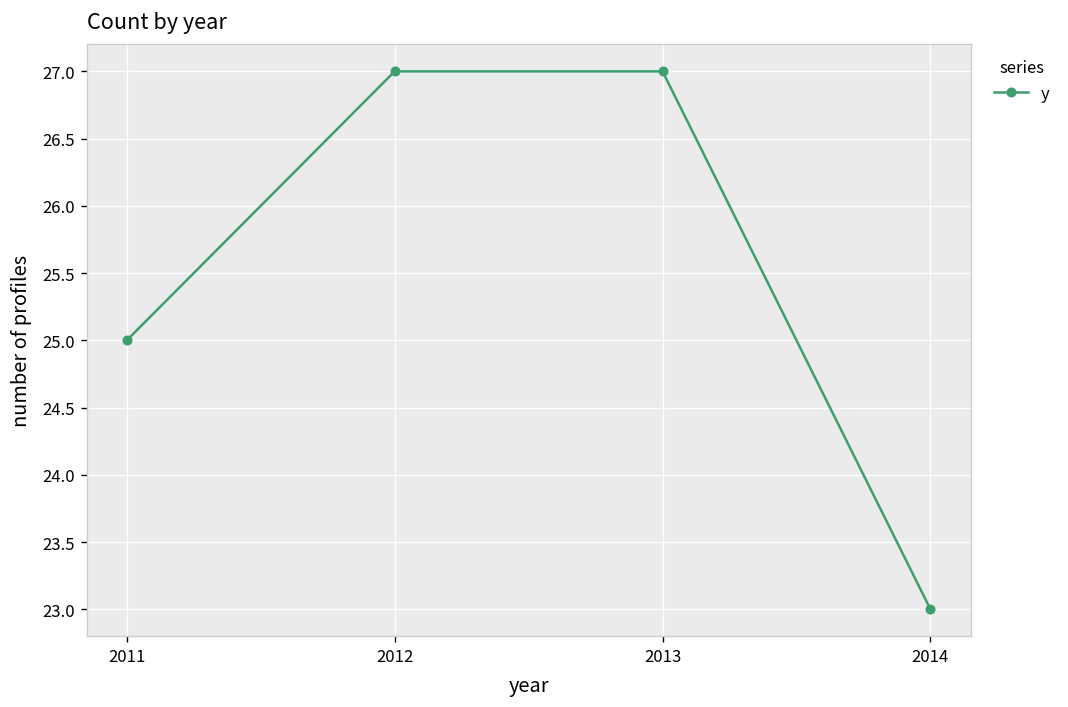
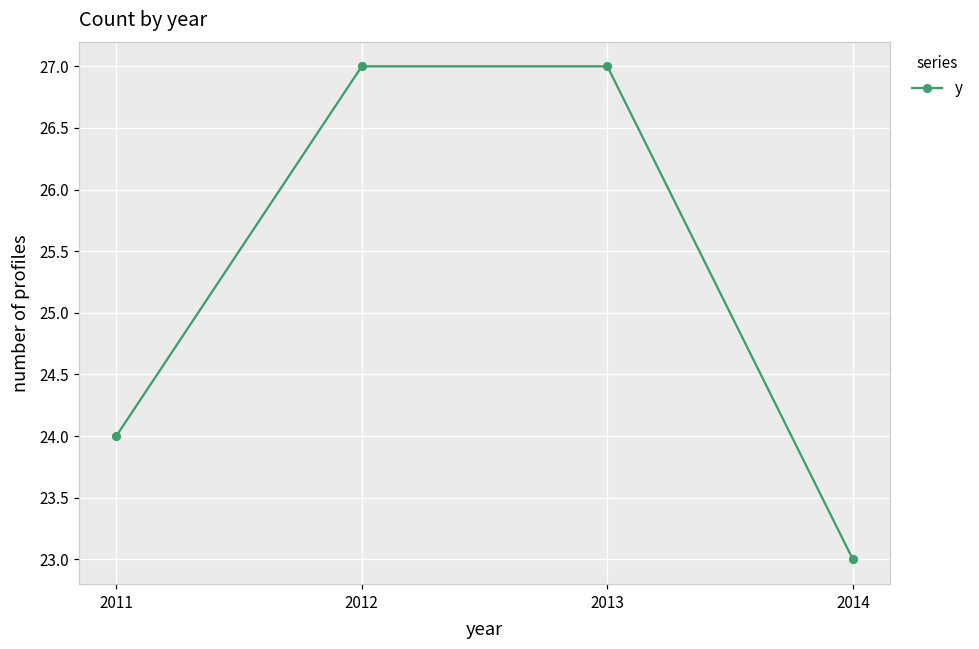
2011: 25 -> 24
